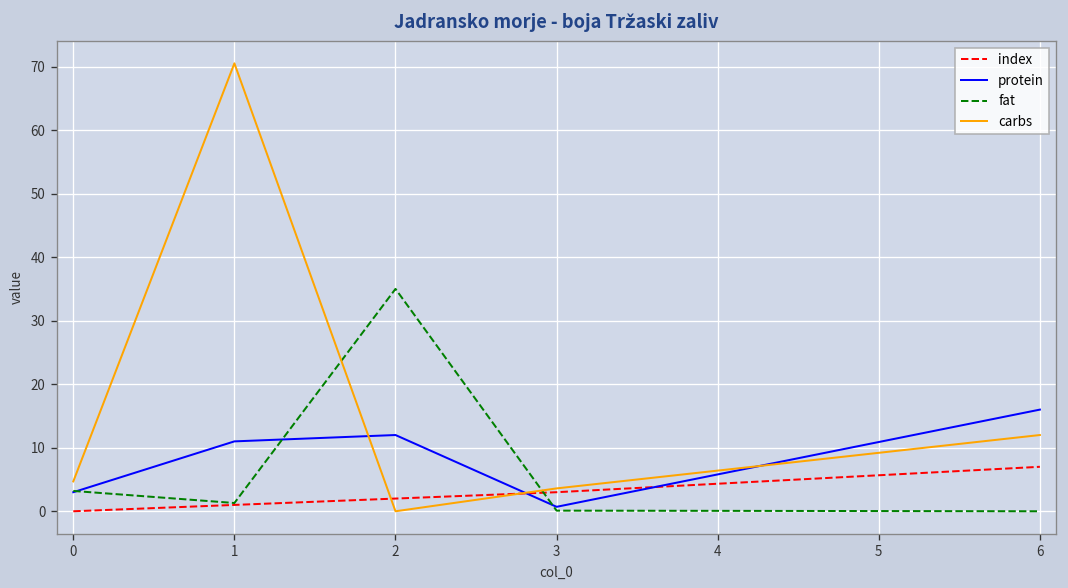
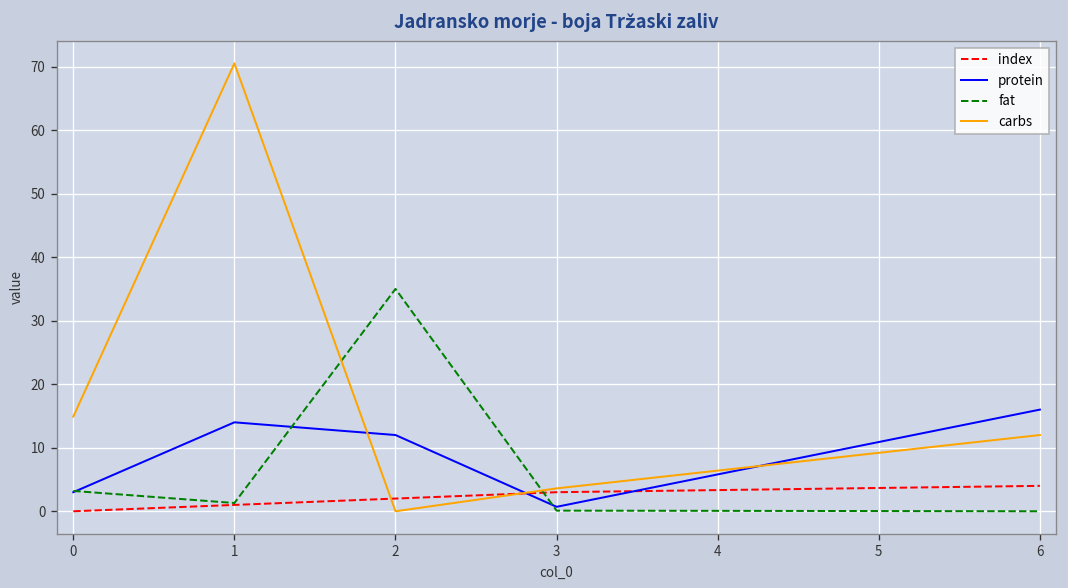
carbs, 0: 5 -> 15
protein, 1: 11 -> 14
index, 6: 7 -> 4
